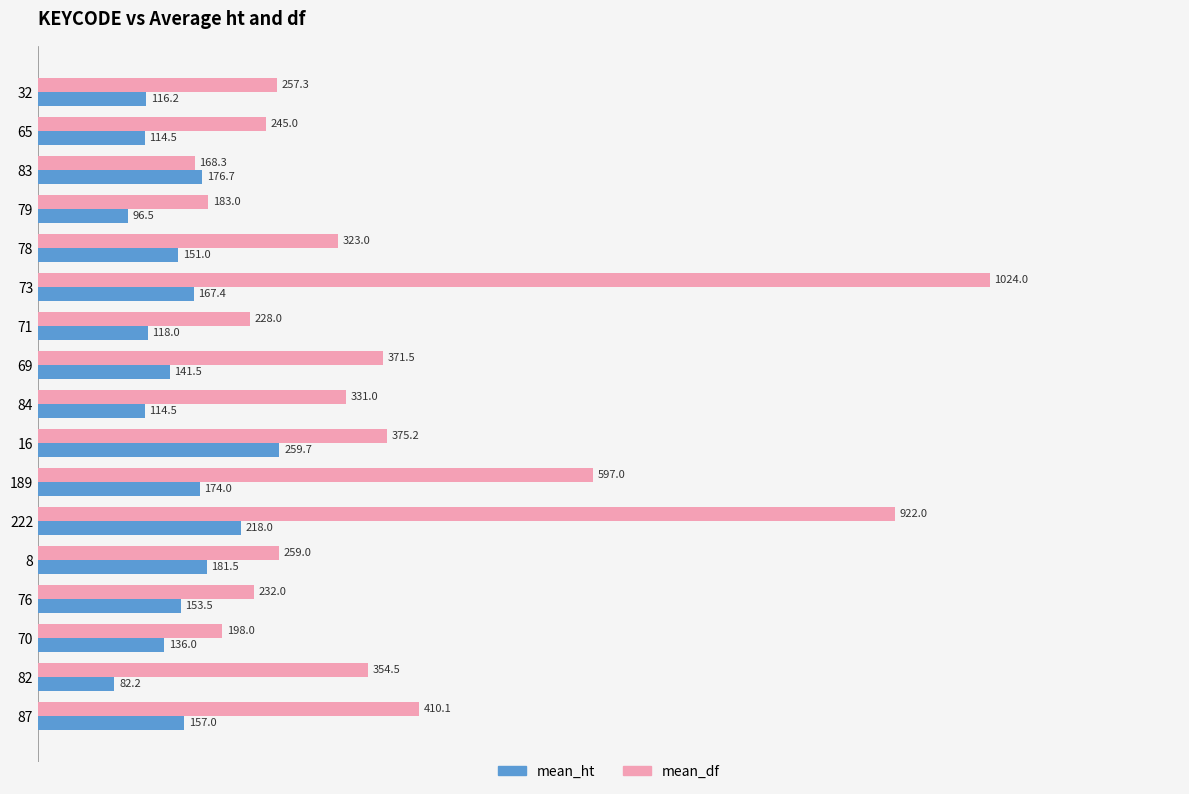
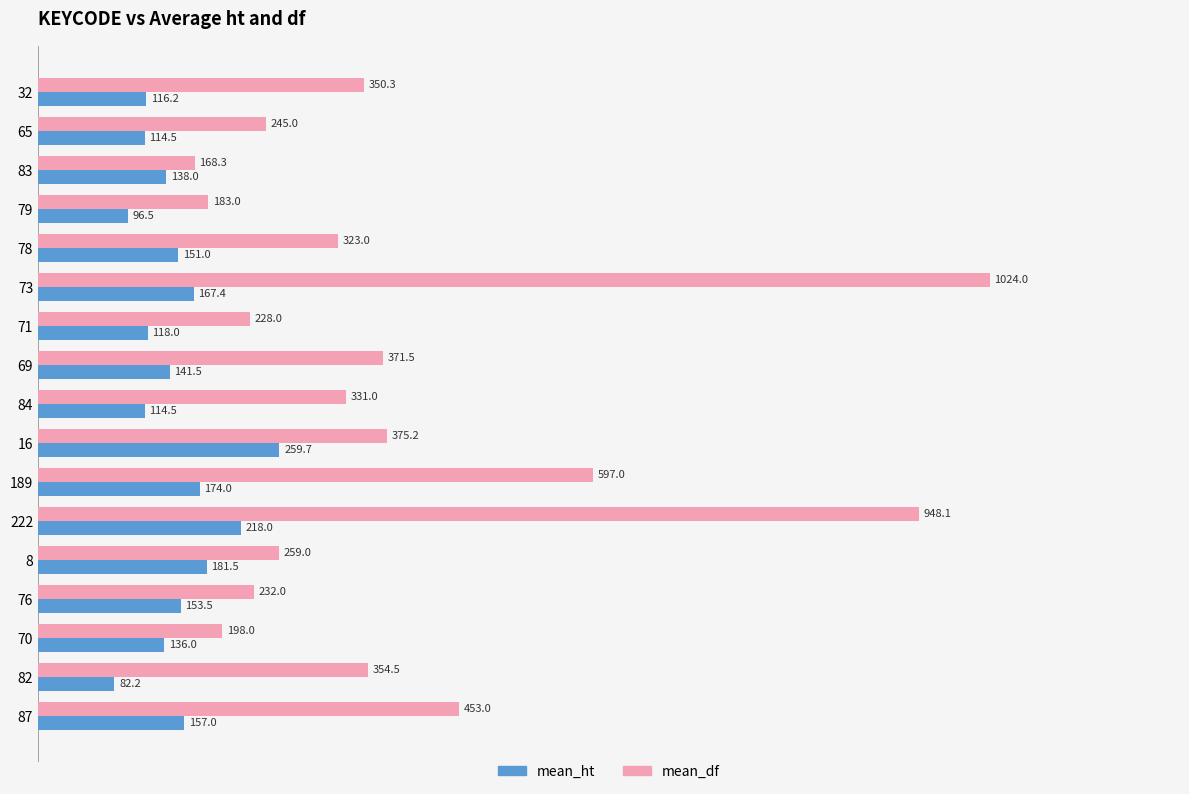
mean_df, 32: 257.3 -> 350.3
mean_ht, 83: 176.7 -> 138.0
mean_df, 222: 922.0 -> 948.1
mean_df, 87: 410.1 -> 453.0
